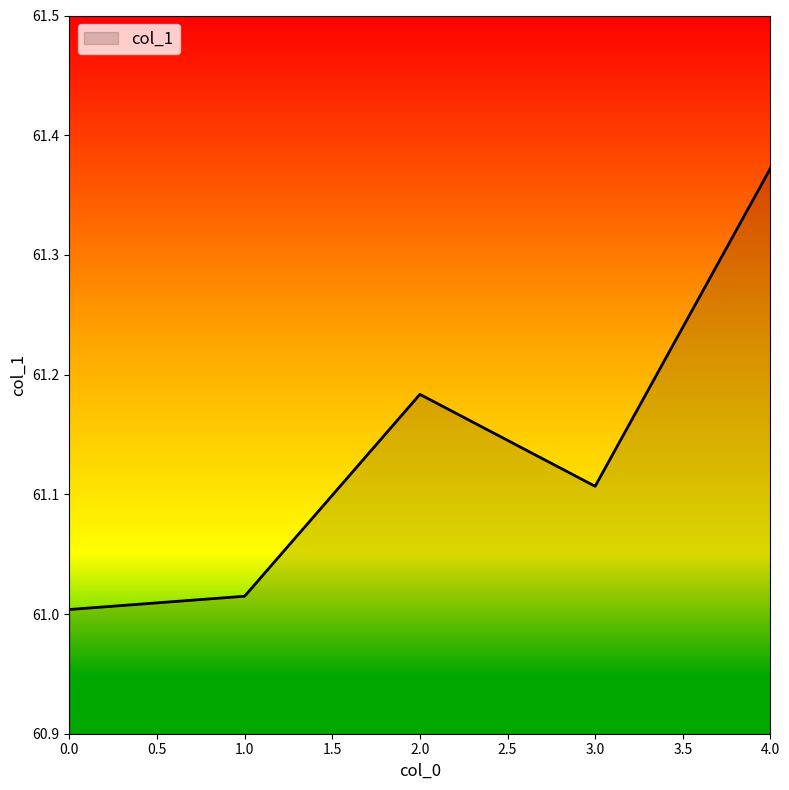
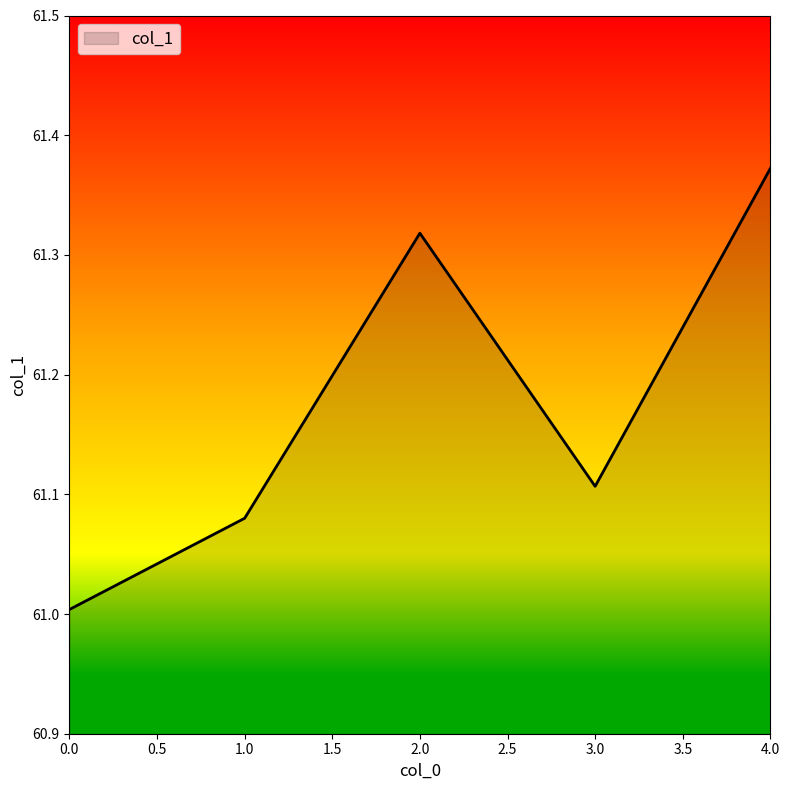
1.0: 61.015 -> 61.080
2.0: 61.184 -> 61.318
